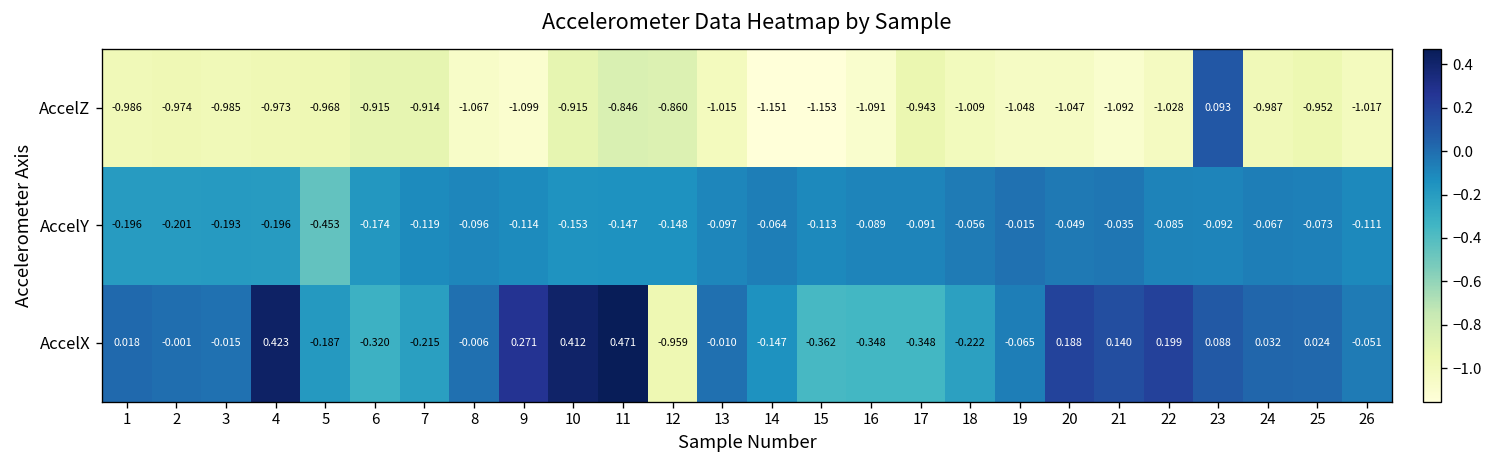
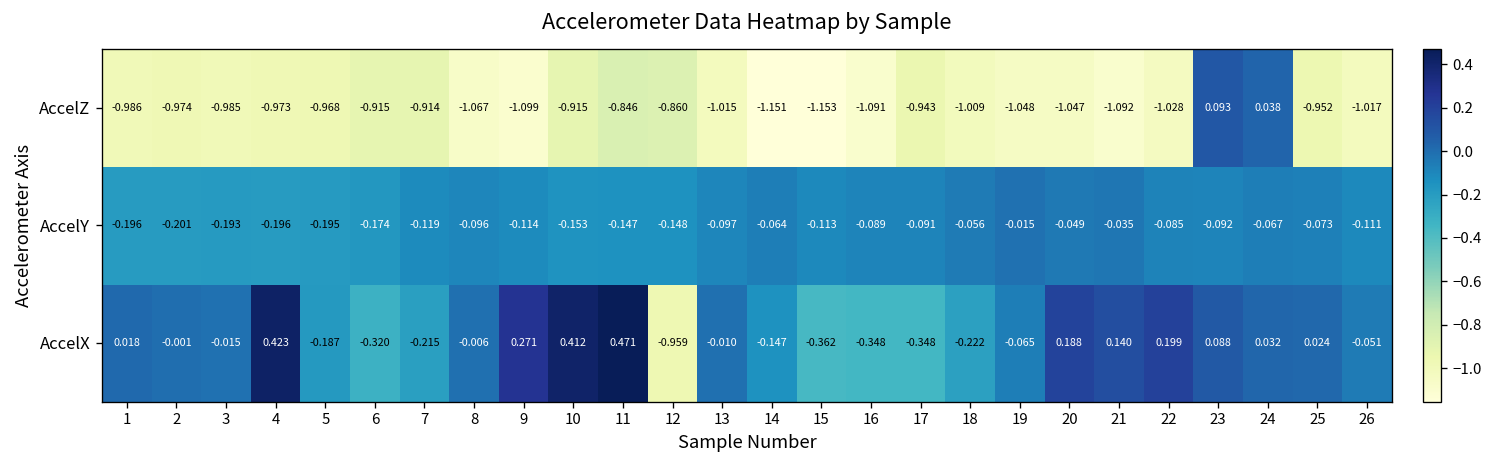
AccelZ, 24: -0.987 -> 0.038
AccelY, 5: -0.453 -> -0.195
